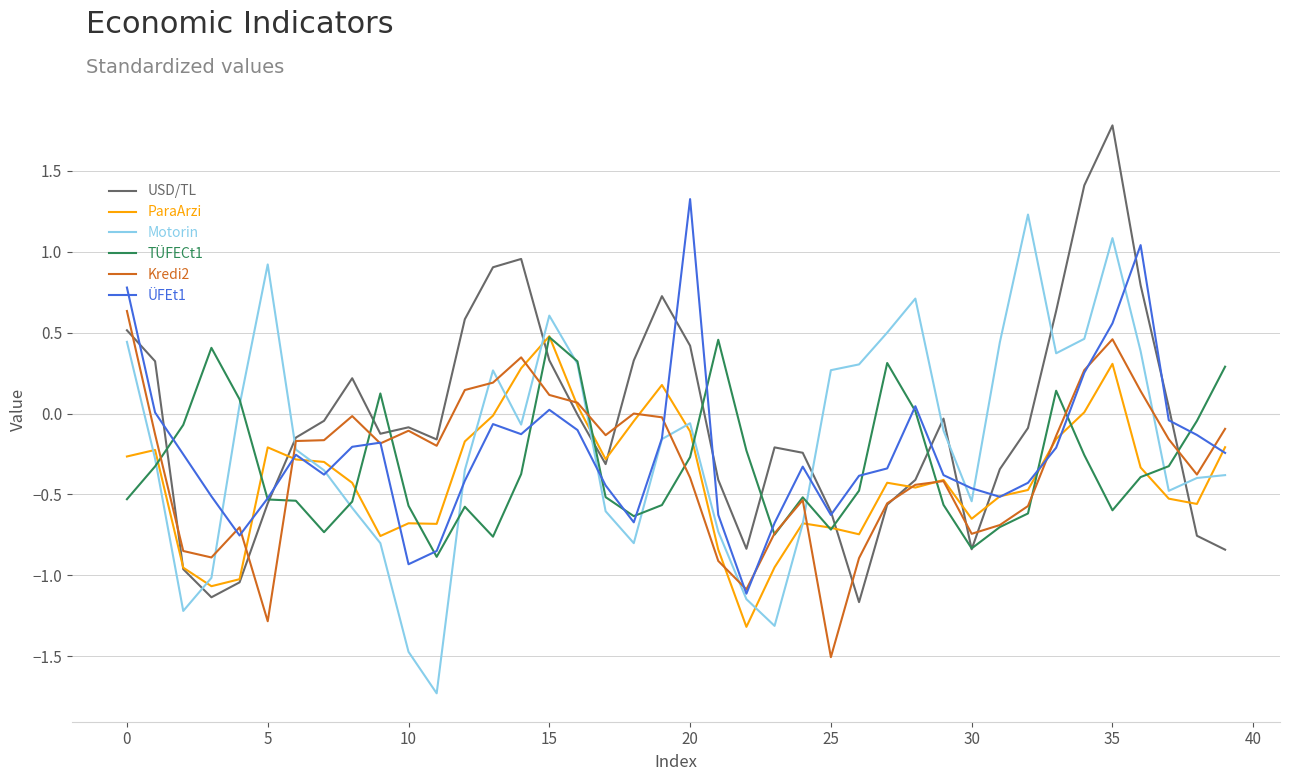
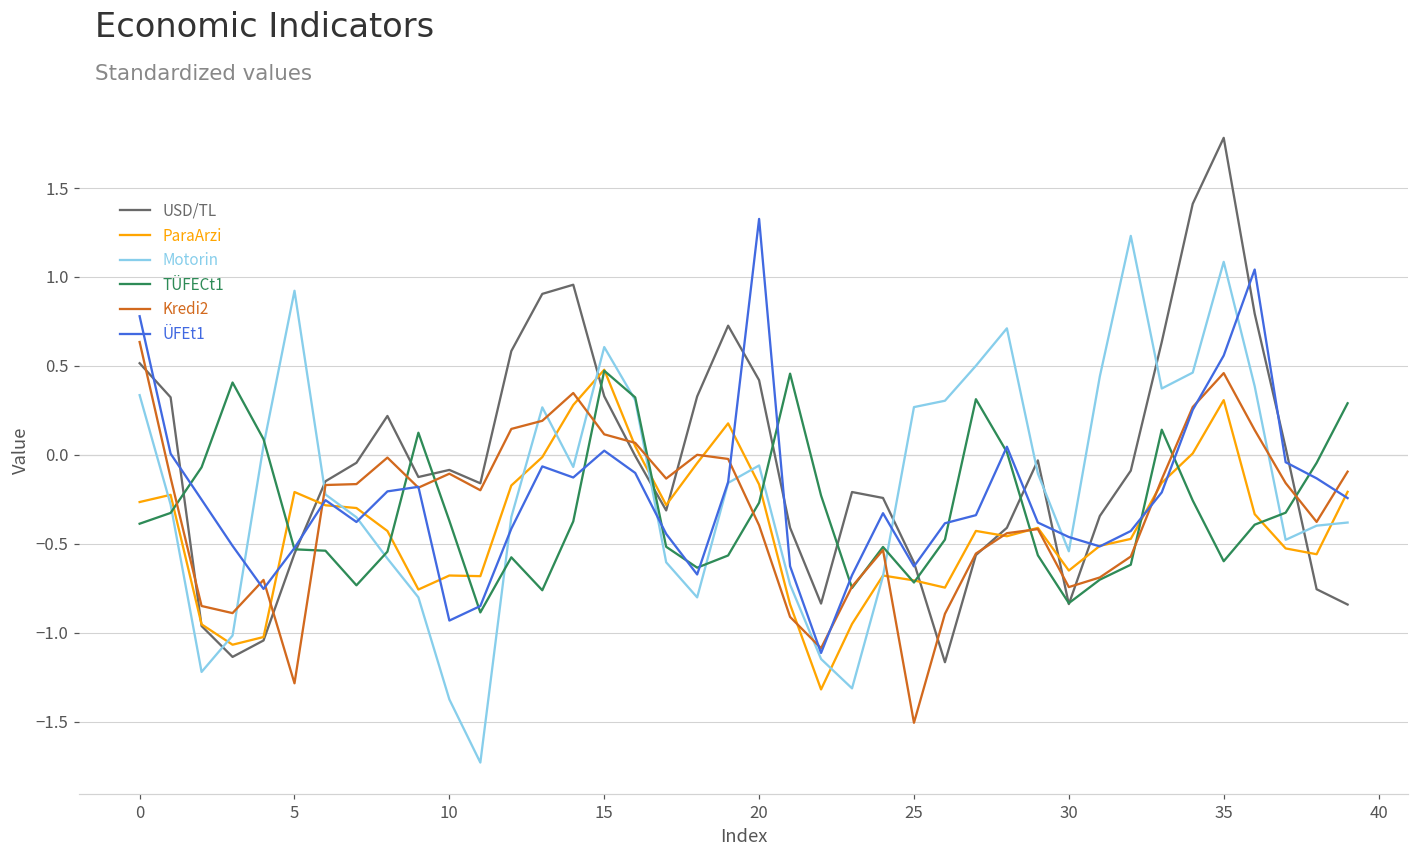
Motorin, 0: 0.44 -> 0.34
TÜFECt1, 0: -0.53 -> -0.39
Motorin, 10: -1.47 -> -1.37
TÜFECt1, 10: -0.57 -> -0.37
ParaArzi, 20: -0.11 -> -0.17
